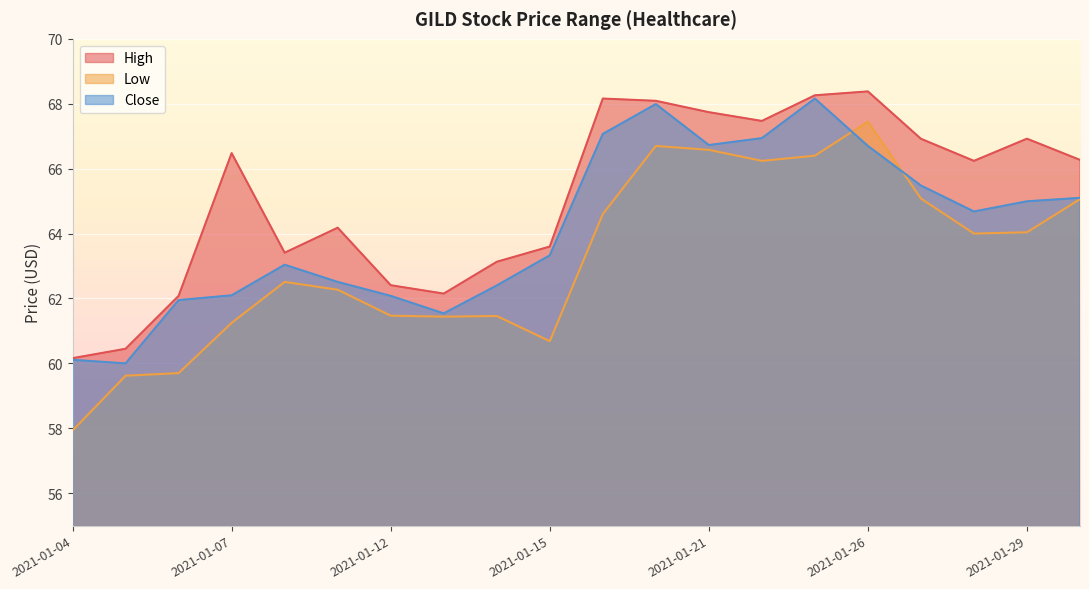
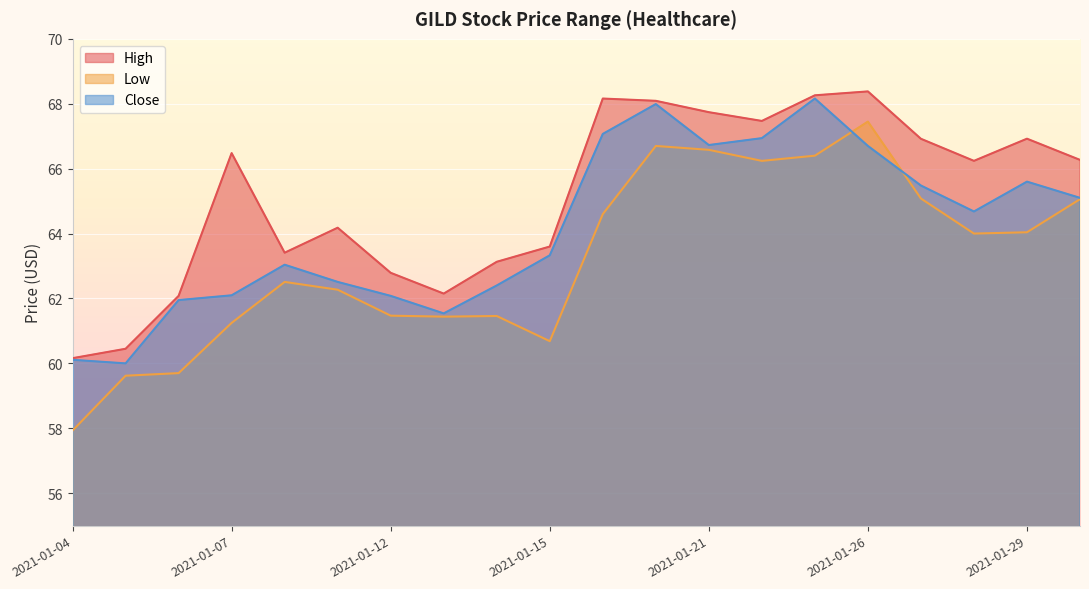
High, 2021-01-12: 62.4 -> 62.8
Close, 2021-01-29: 65.0 -> 65.6
